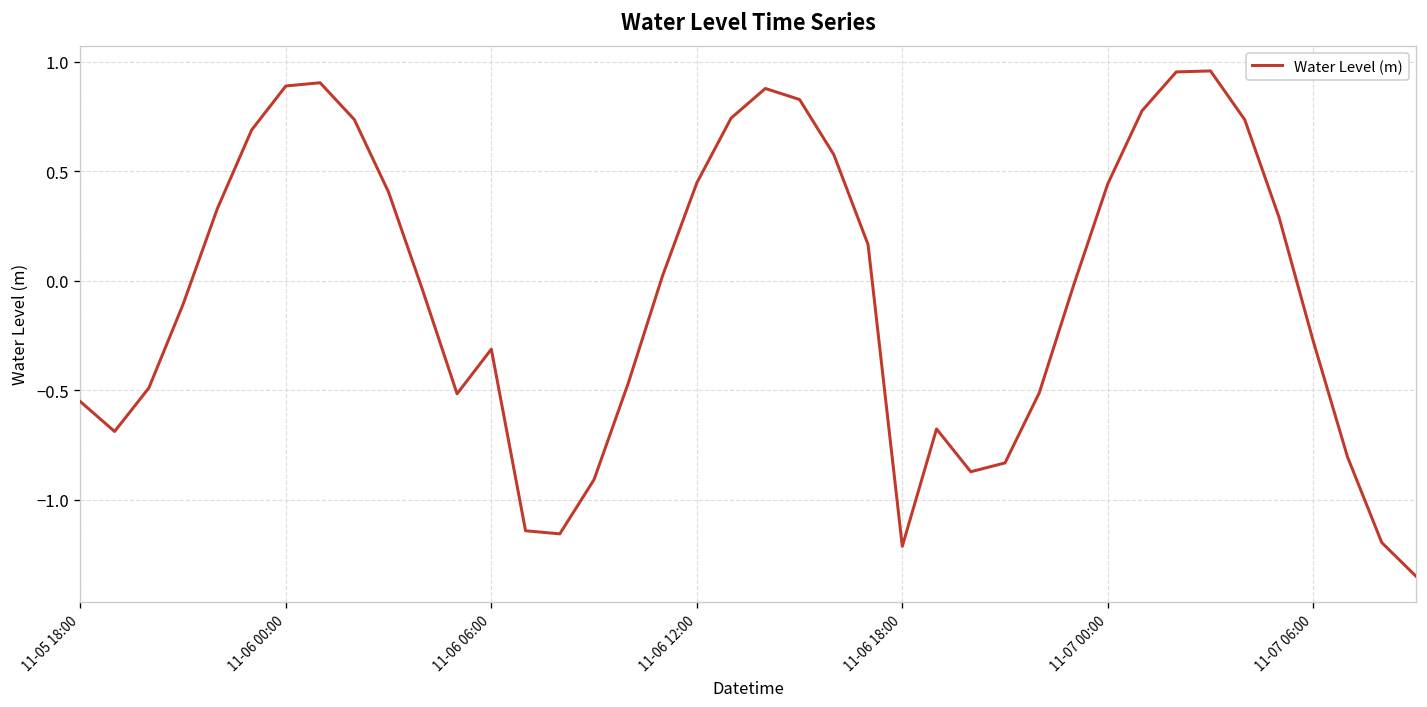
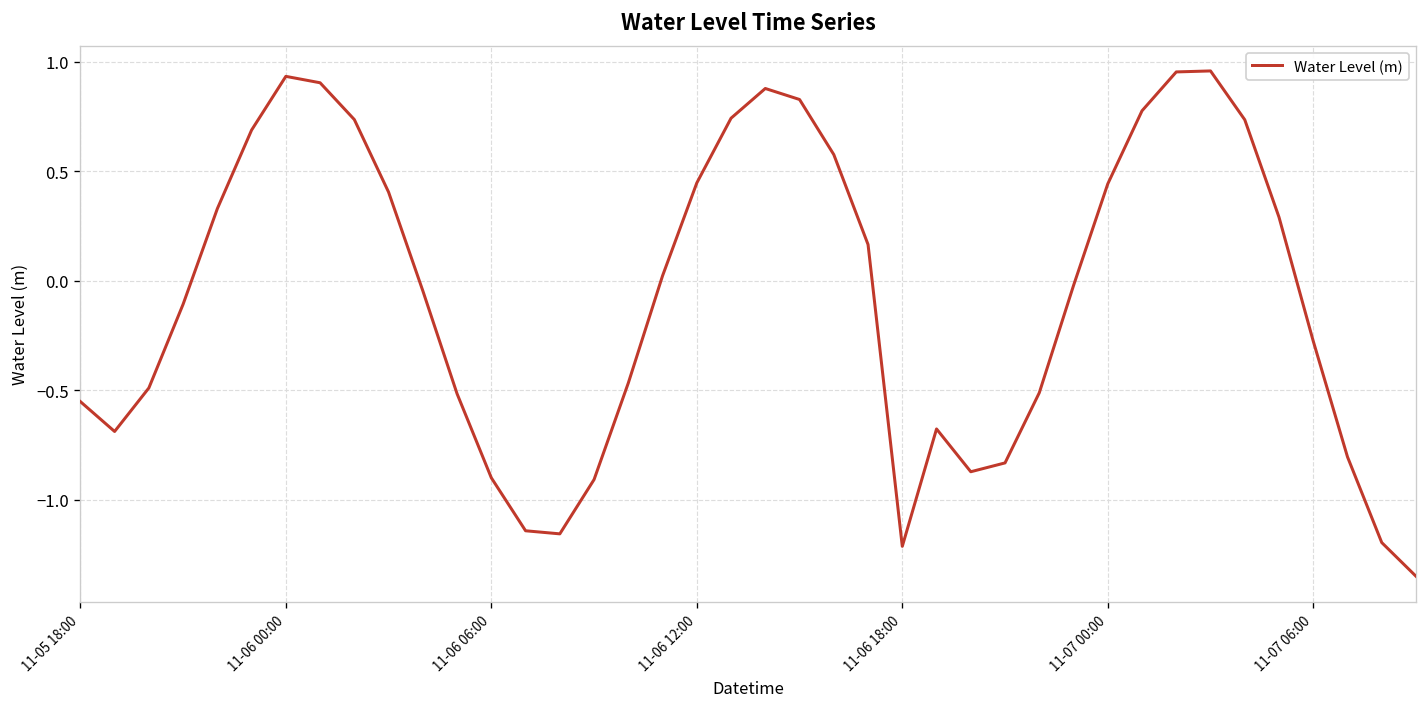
11-06 00:00: 0.89 -> 0.93
11-06 06:00: -0.31 -> -0.90
